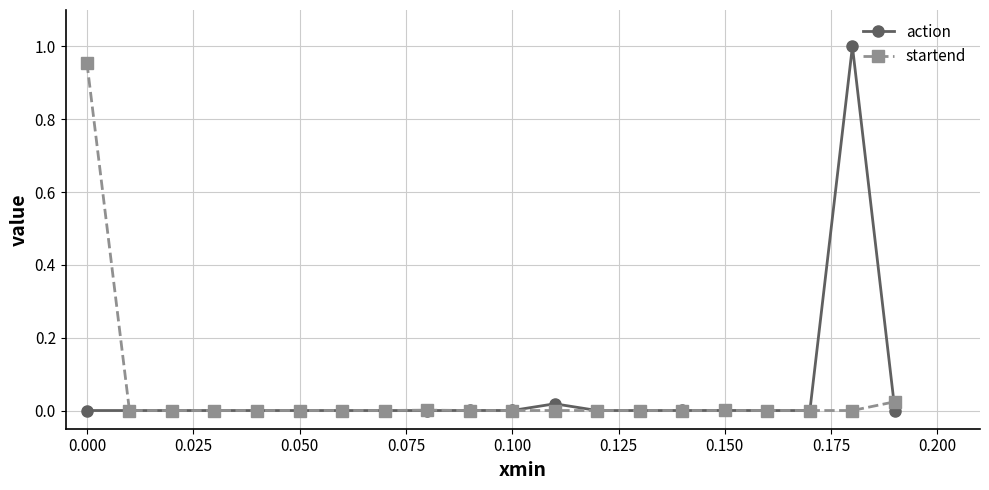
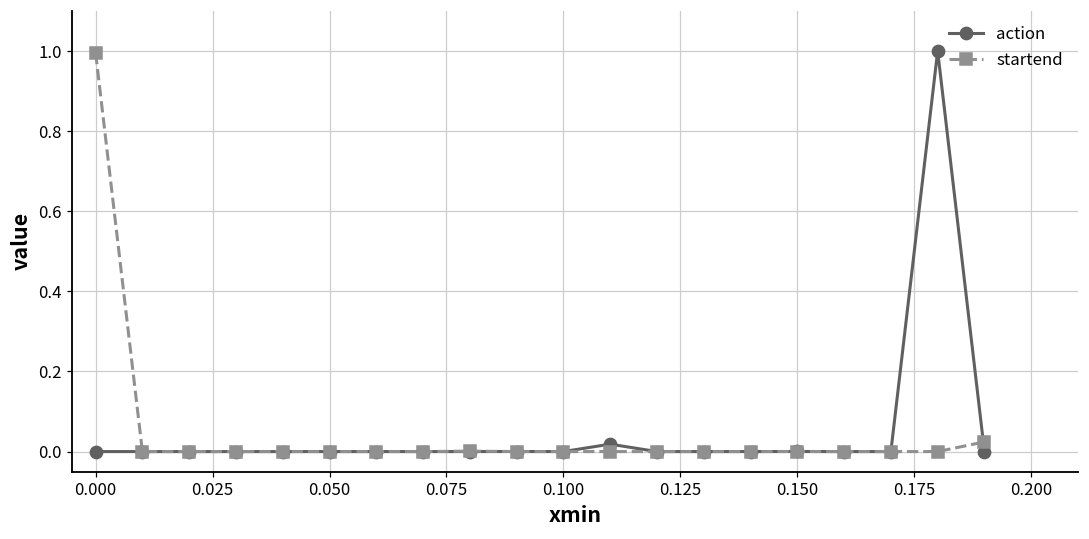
startend, 0.000: 0.96 -> 1.00
